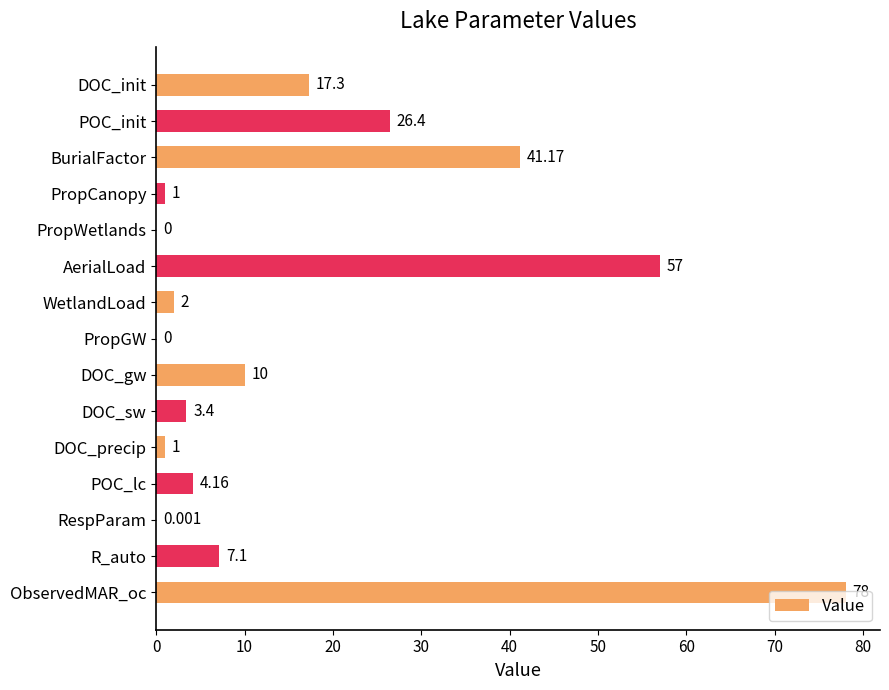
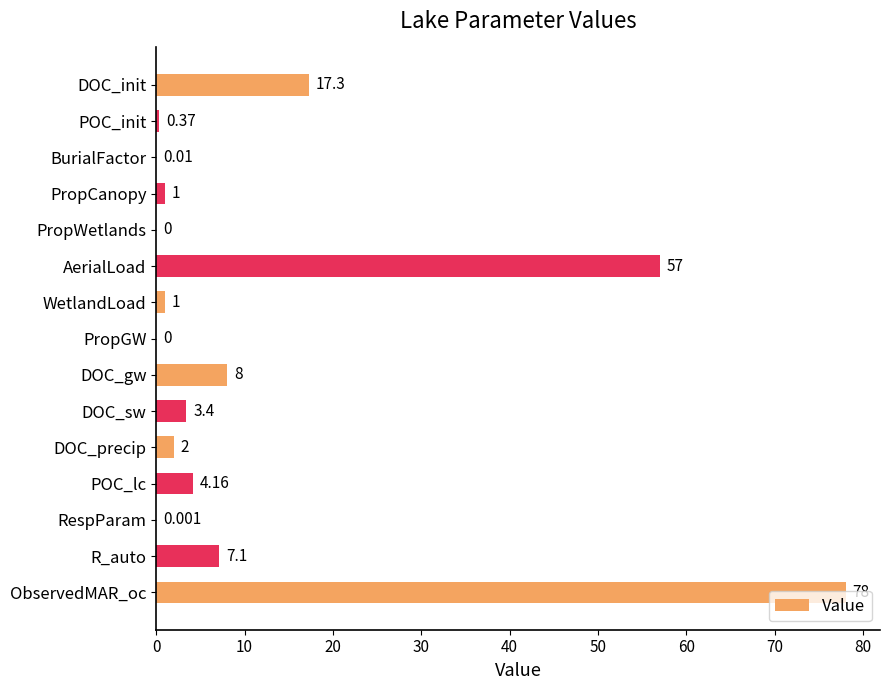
POC_init: 26.4 -> 0.37
BurialFactor: 41.17 -> 0.01
WetlandLoad: 2 -> 1
DOC_gw: 10 -> 8
DOC_precip: 1 -> 2
